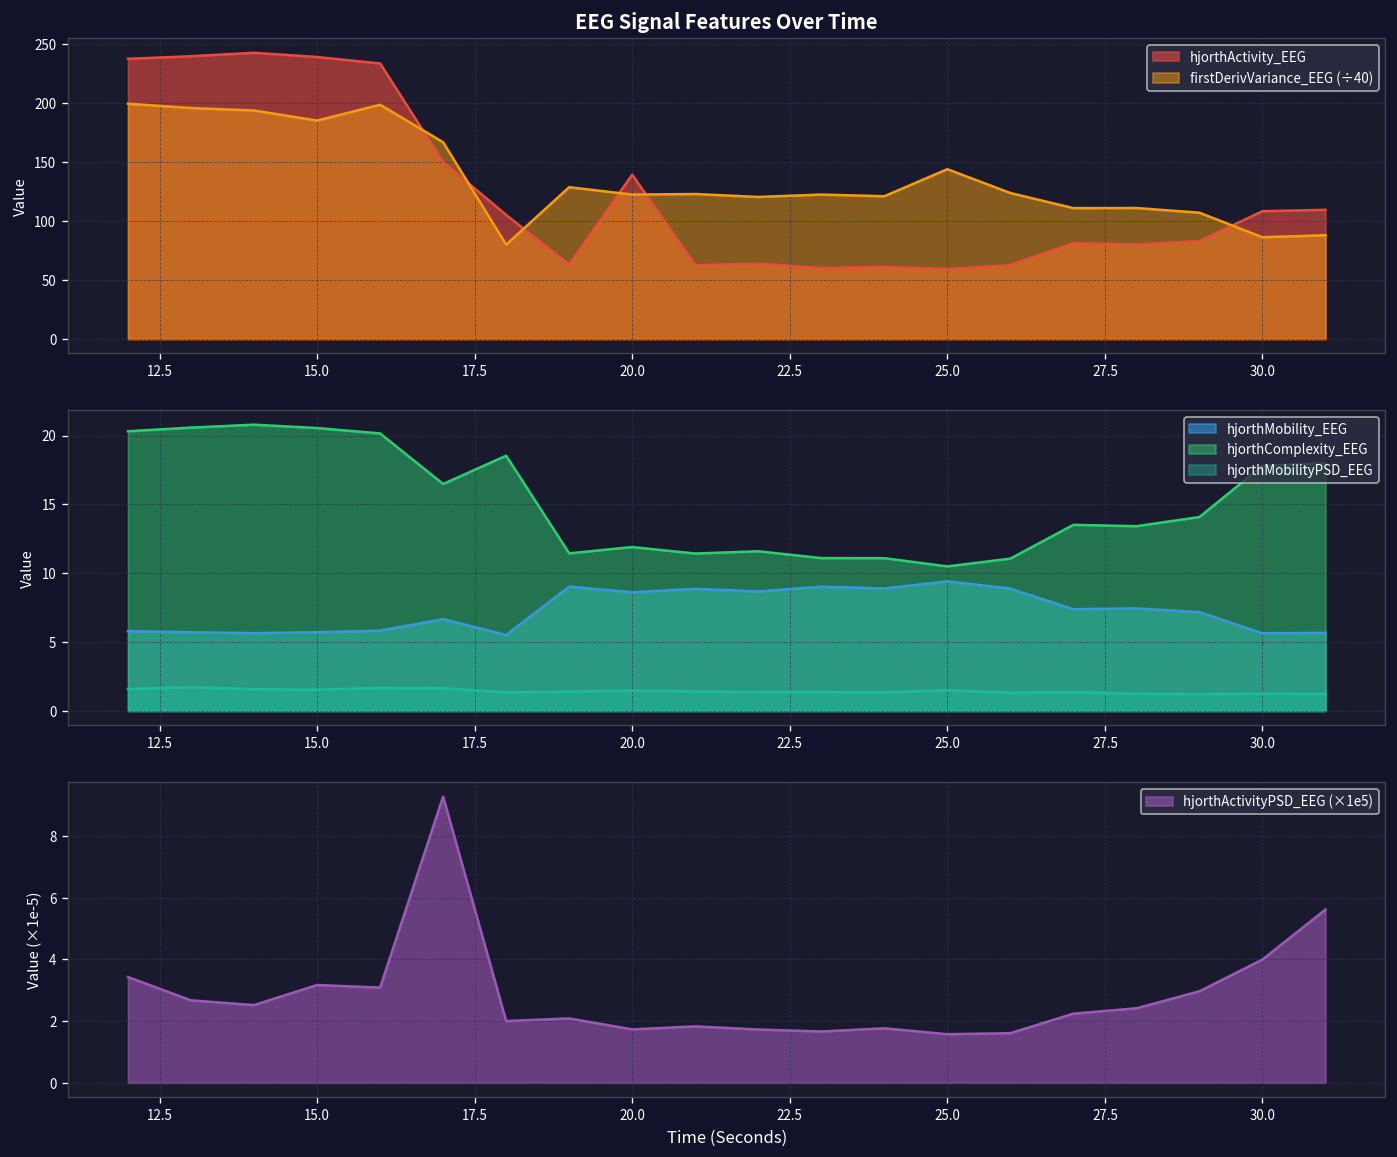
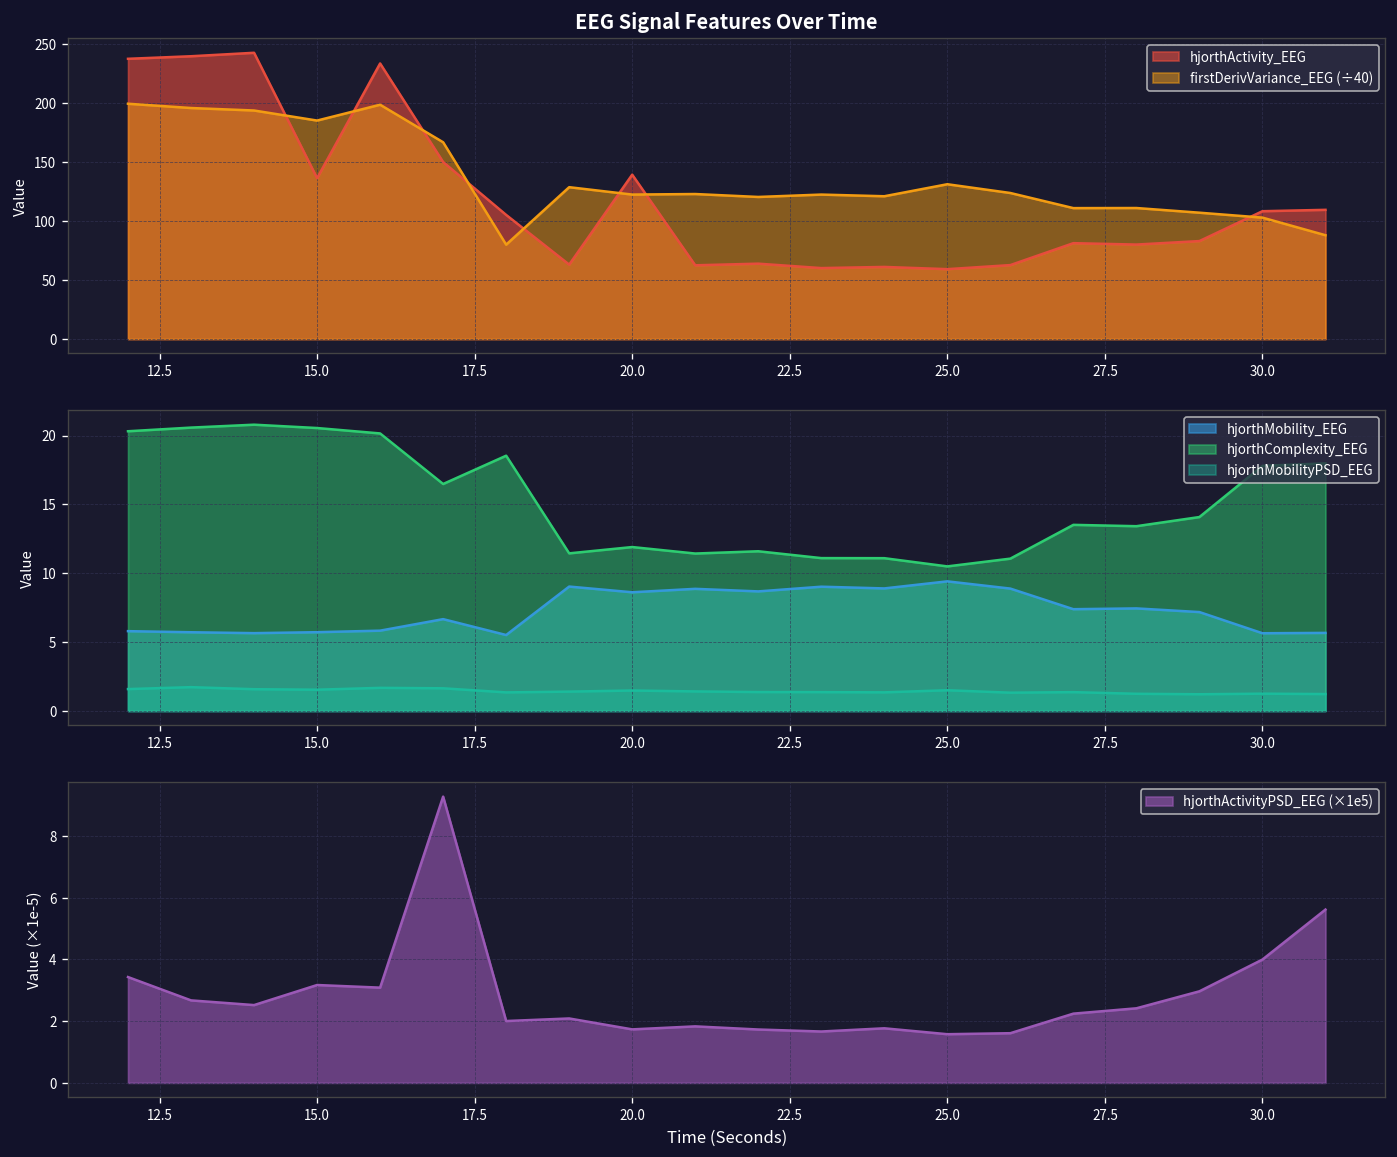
EEG Signal Features Over Time, hjorthActivity_EEG, 15.0: 240 -> 140
EEG Signal Features Over Time, firstDerivVariance_EEG (÷40), 25.0: 140 -> 130
EEG Signal Features Over Time, firstDerivVariance_EEG (÷40), 30.0: 90 -> 100
